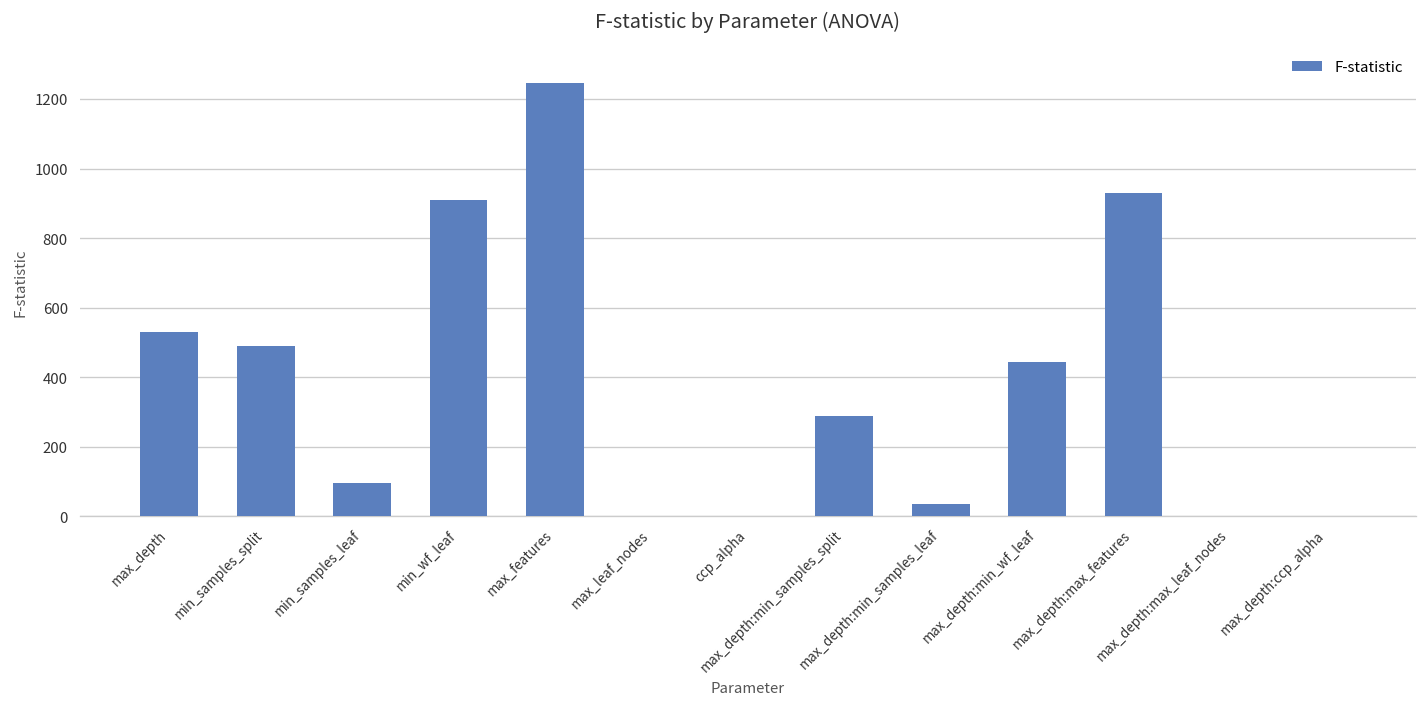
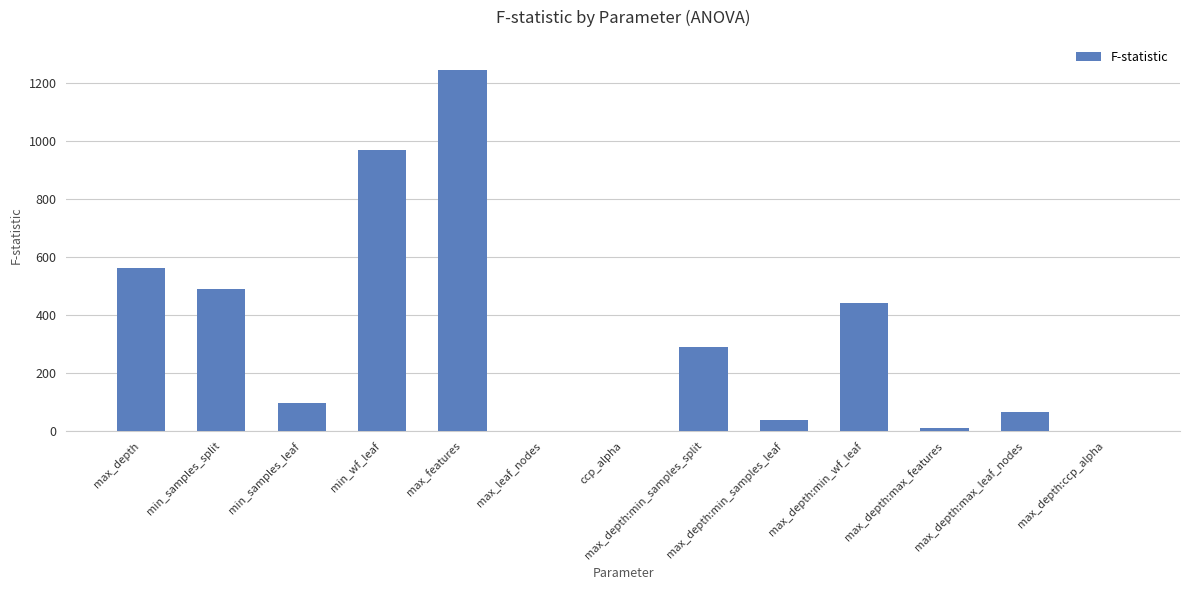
max_depth: 530 -> 560
min_wf_leaf: 910 -> 970
max_depth:max_features: 930 -> 10
max_depth:max_leaf_nodes: 0 -> 70
